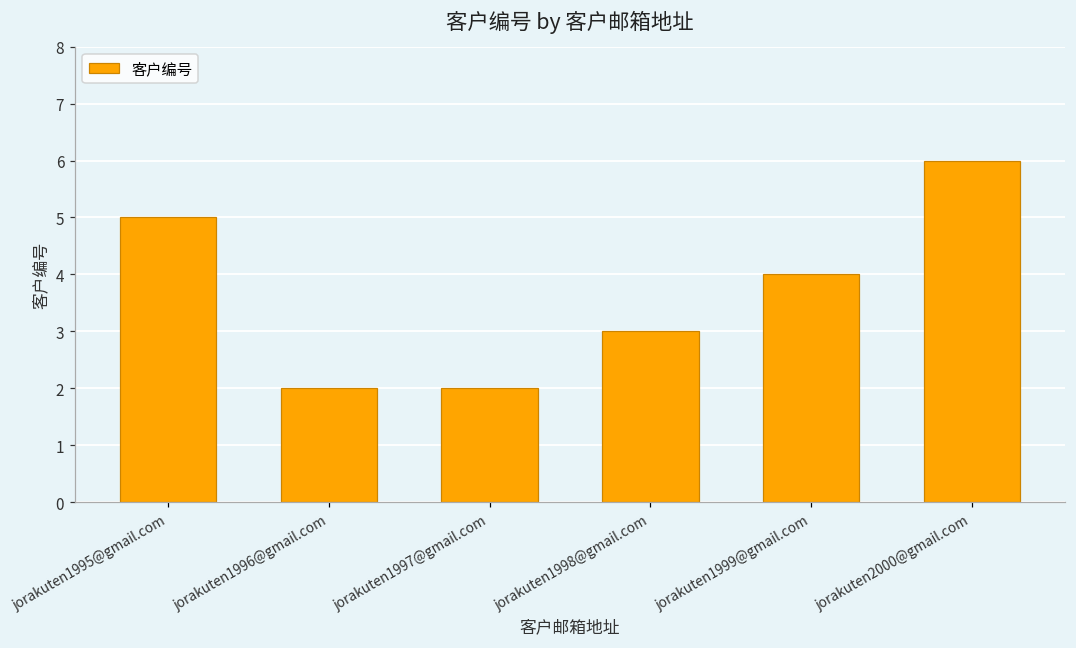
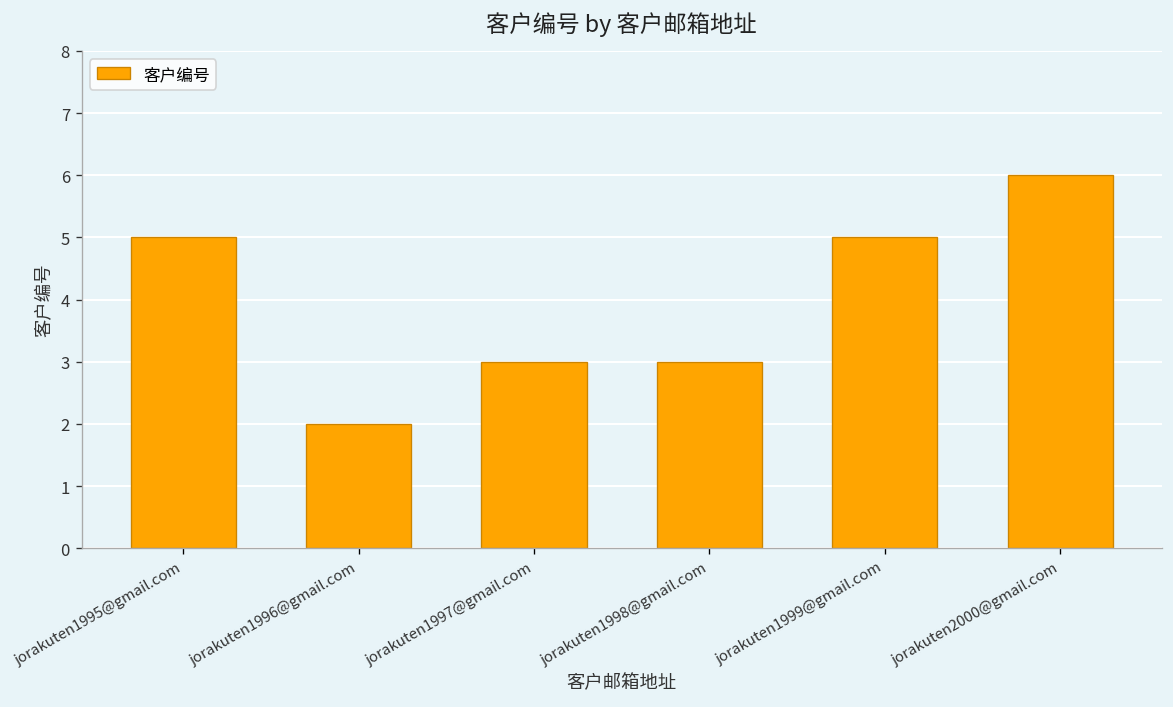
jorakuten1997@gmail.com: 2 -> 3
jorakuten1999@gmail.com: 4 -> 5
